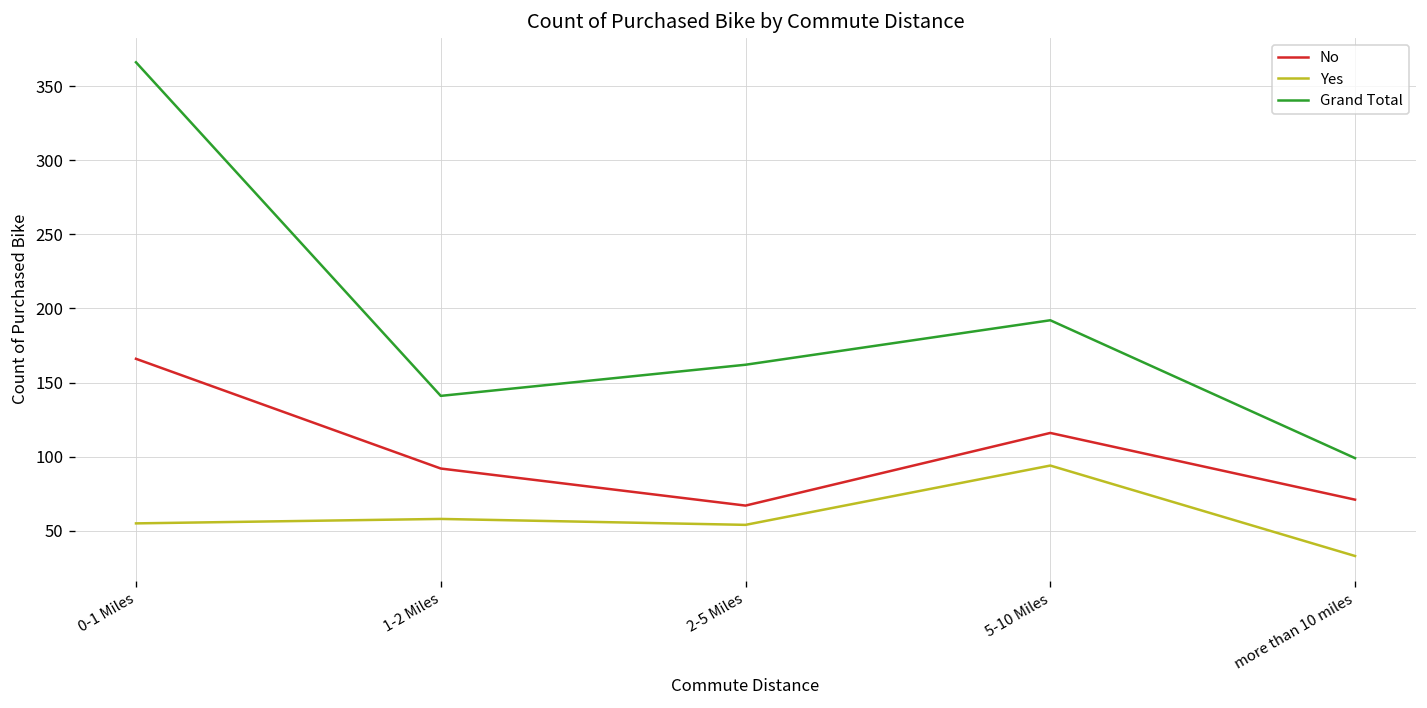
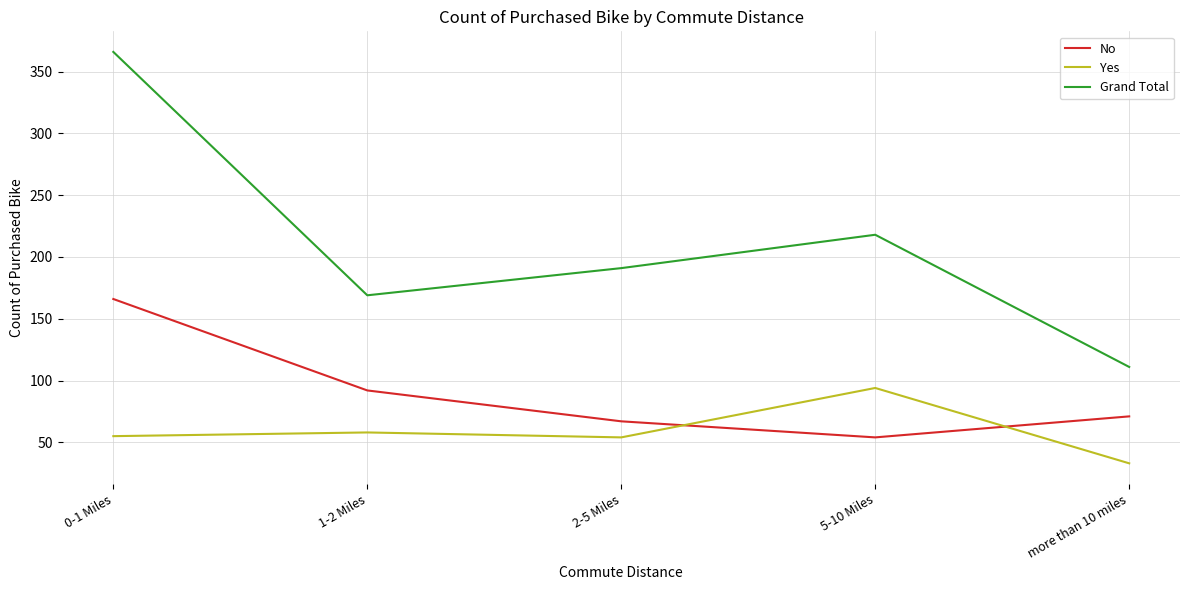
Grand Total, 1-2 Miles: 141 -> 169
Grand Total, 2-5 Miles: 162 -> 191
No, 5-10 Miles: 116 -> 54
Grand Total, 5-10 Miles: 192 -> 218
Grand Total, more than 10 miles: 99 -> 111
